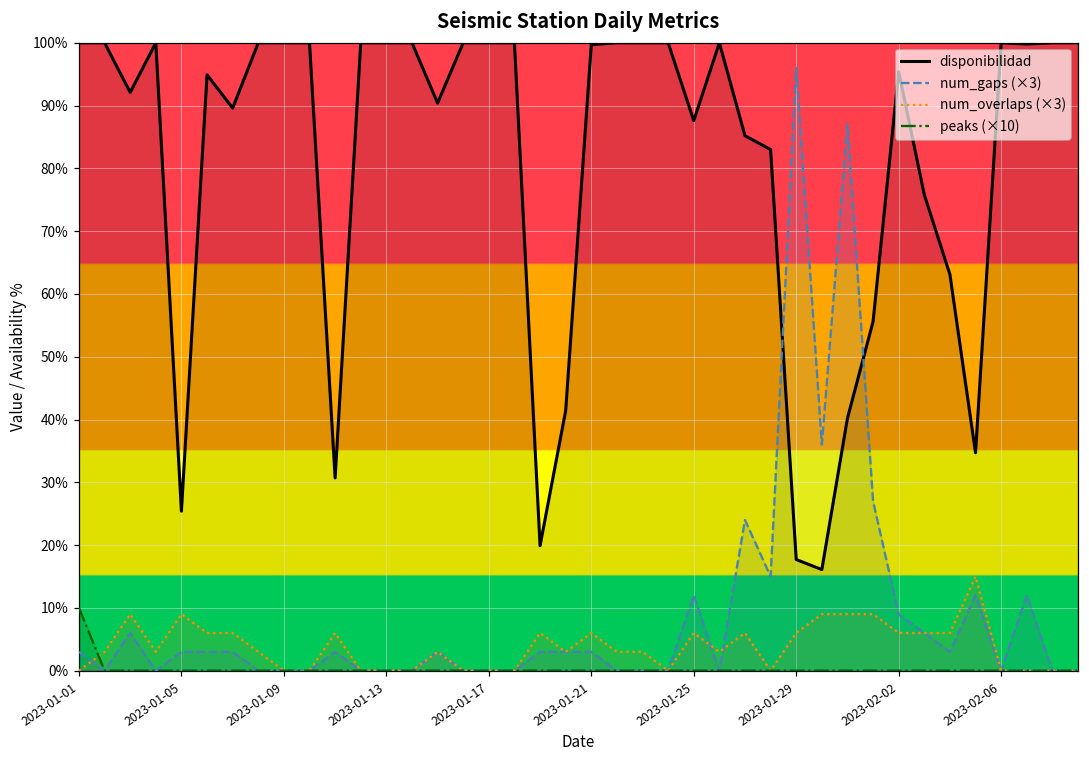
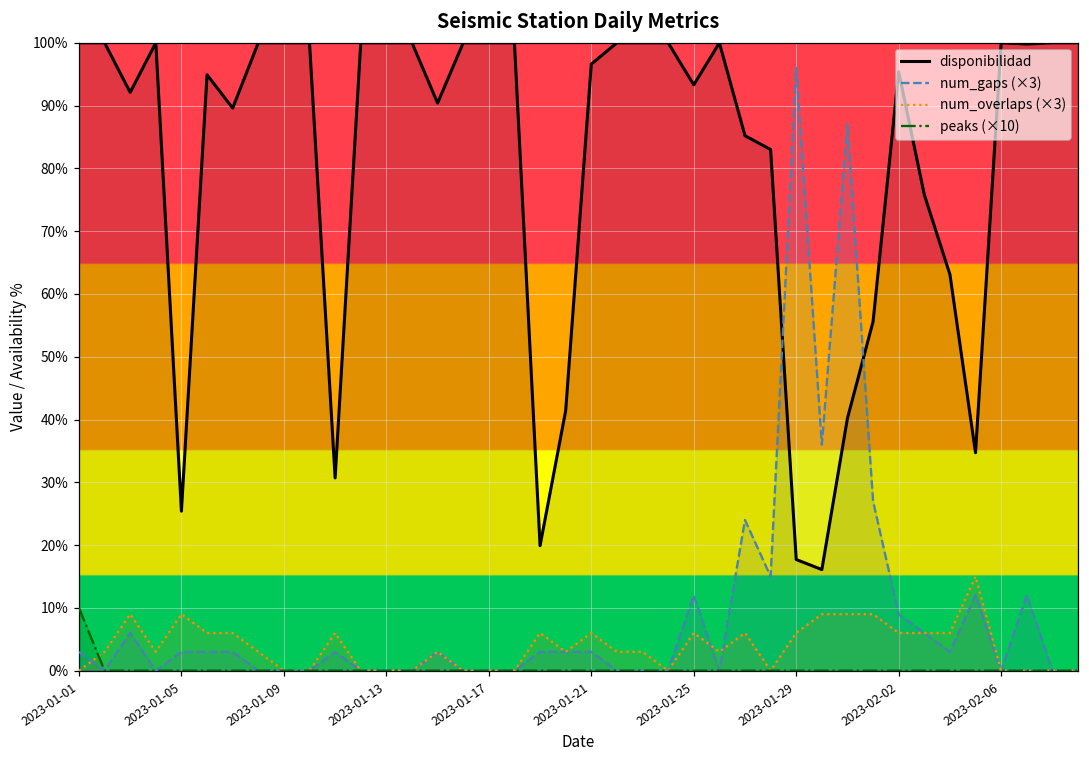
disponibilidad, 2023-01-21: 100% -> 97%
disponibilidad, 2023-01-25: 88% -> 93%
